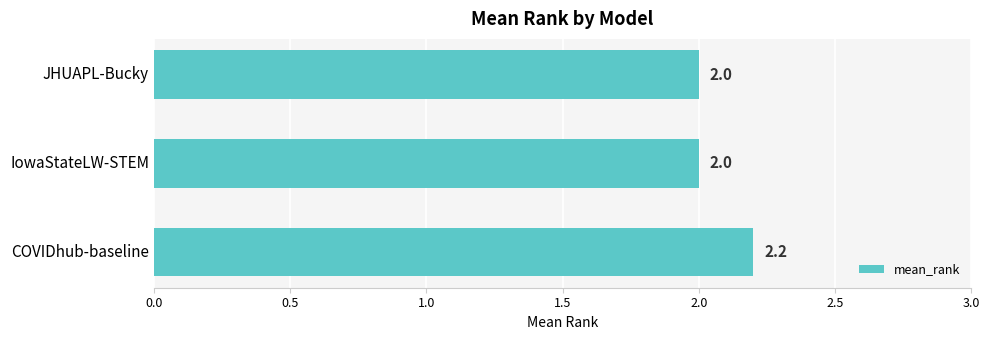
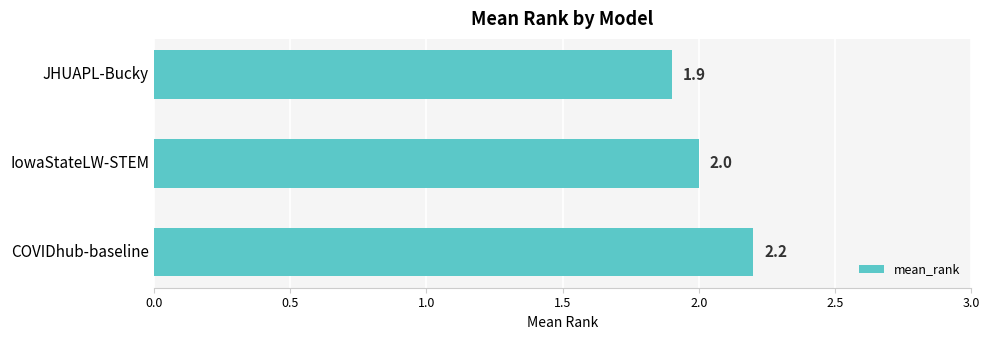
JHUAPL-Bucky: 2.0 -> 1.9
